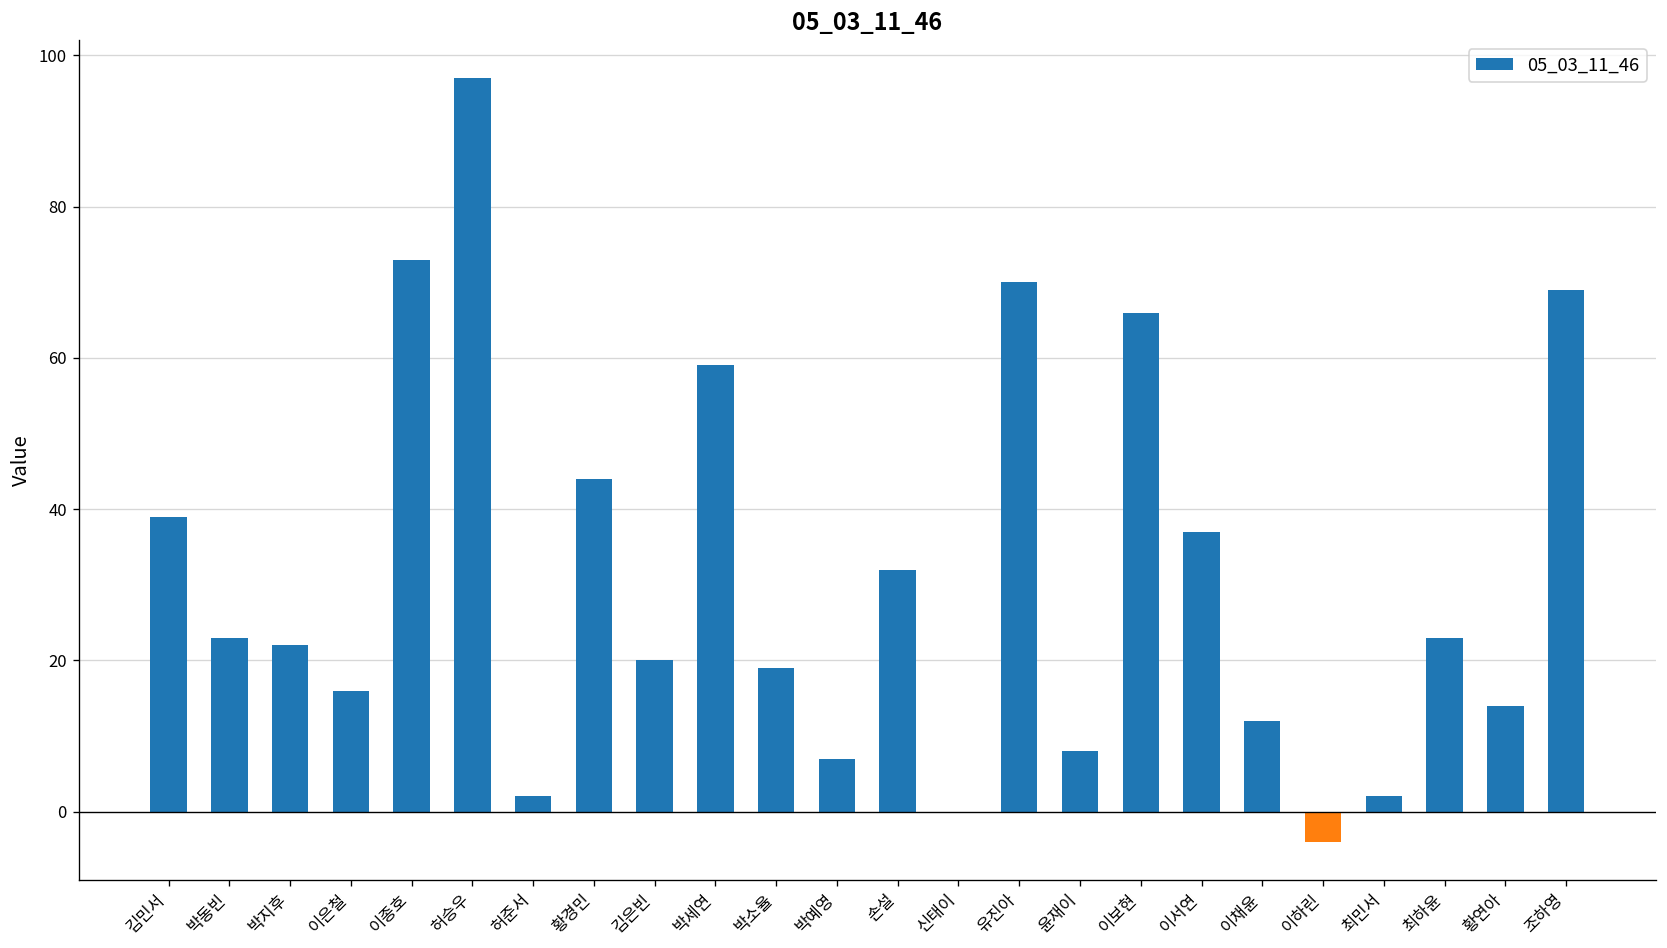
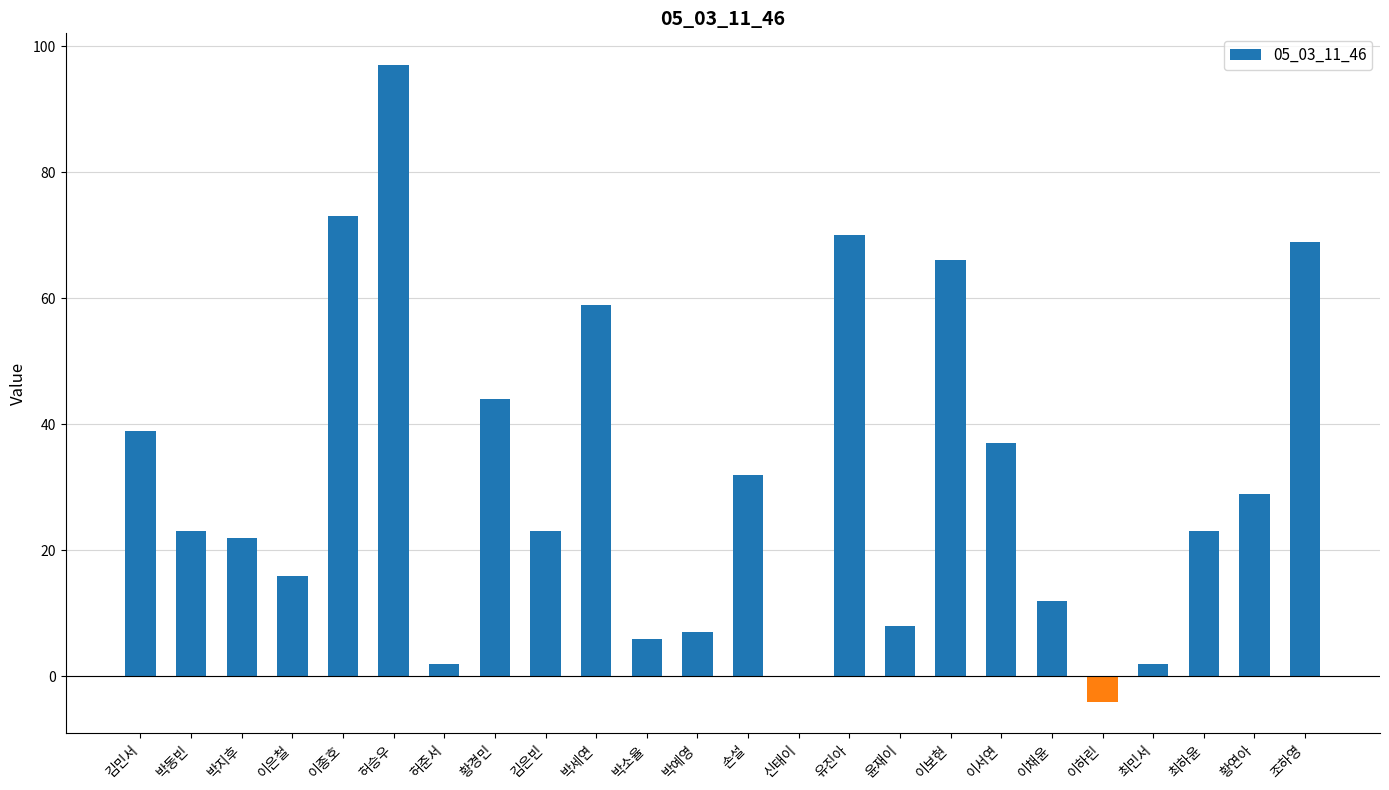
김은빈: 20 -> 23
박소율: 19 -> 6
황연아: 14 -> 29
